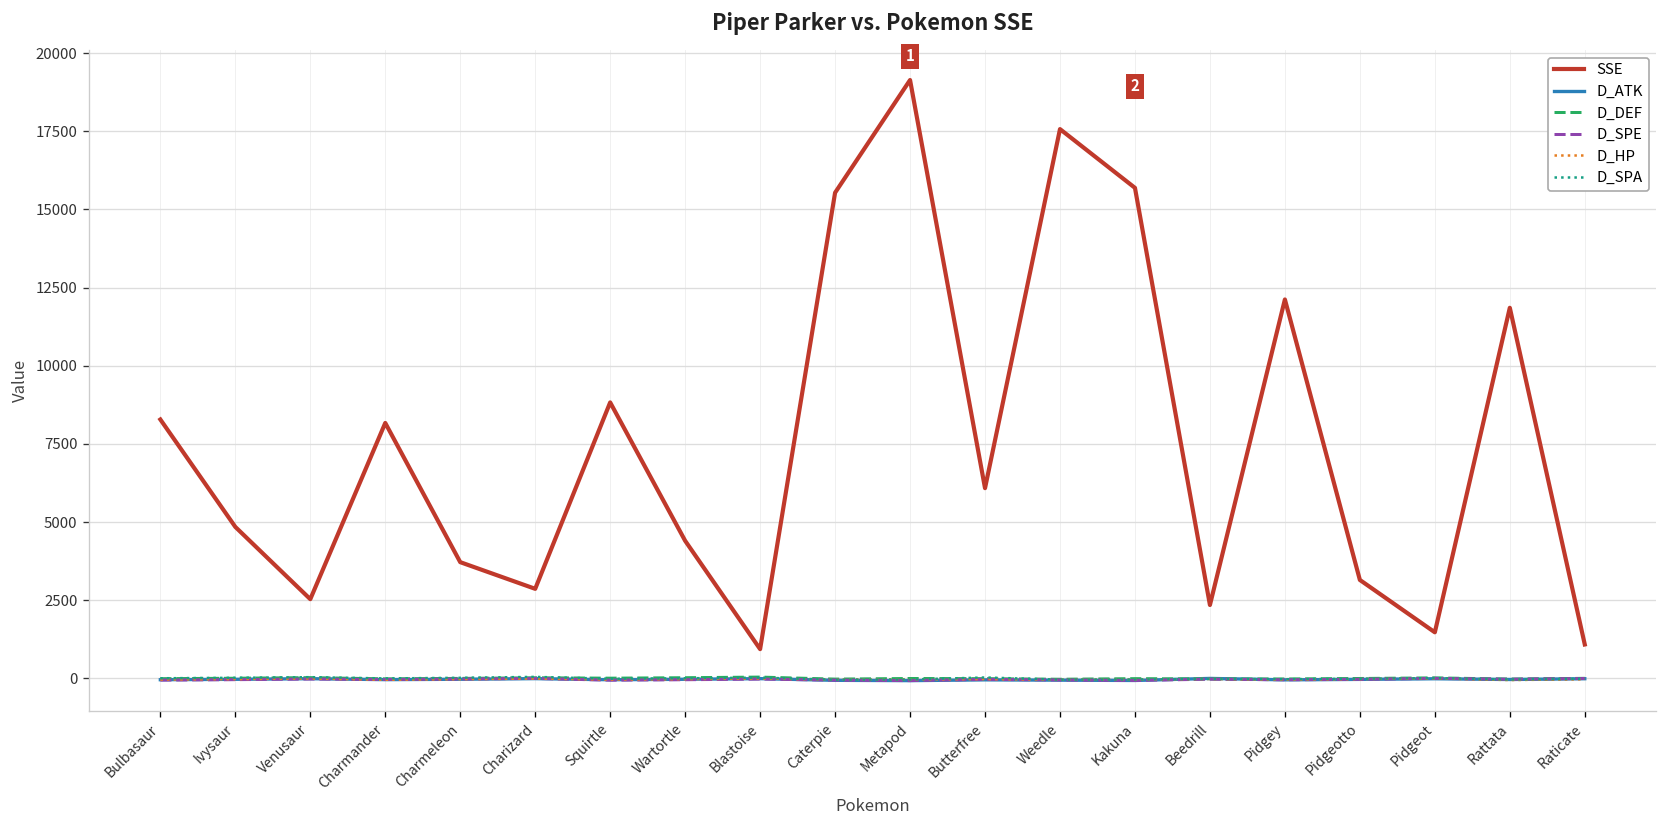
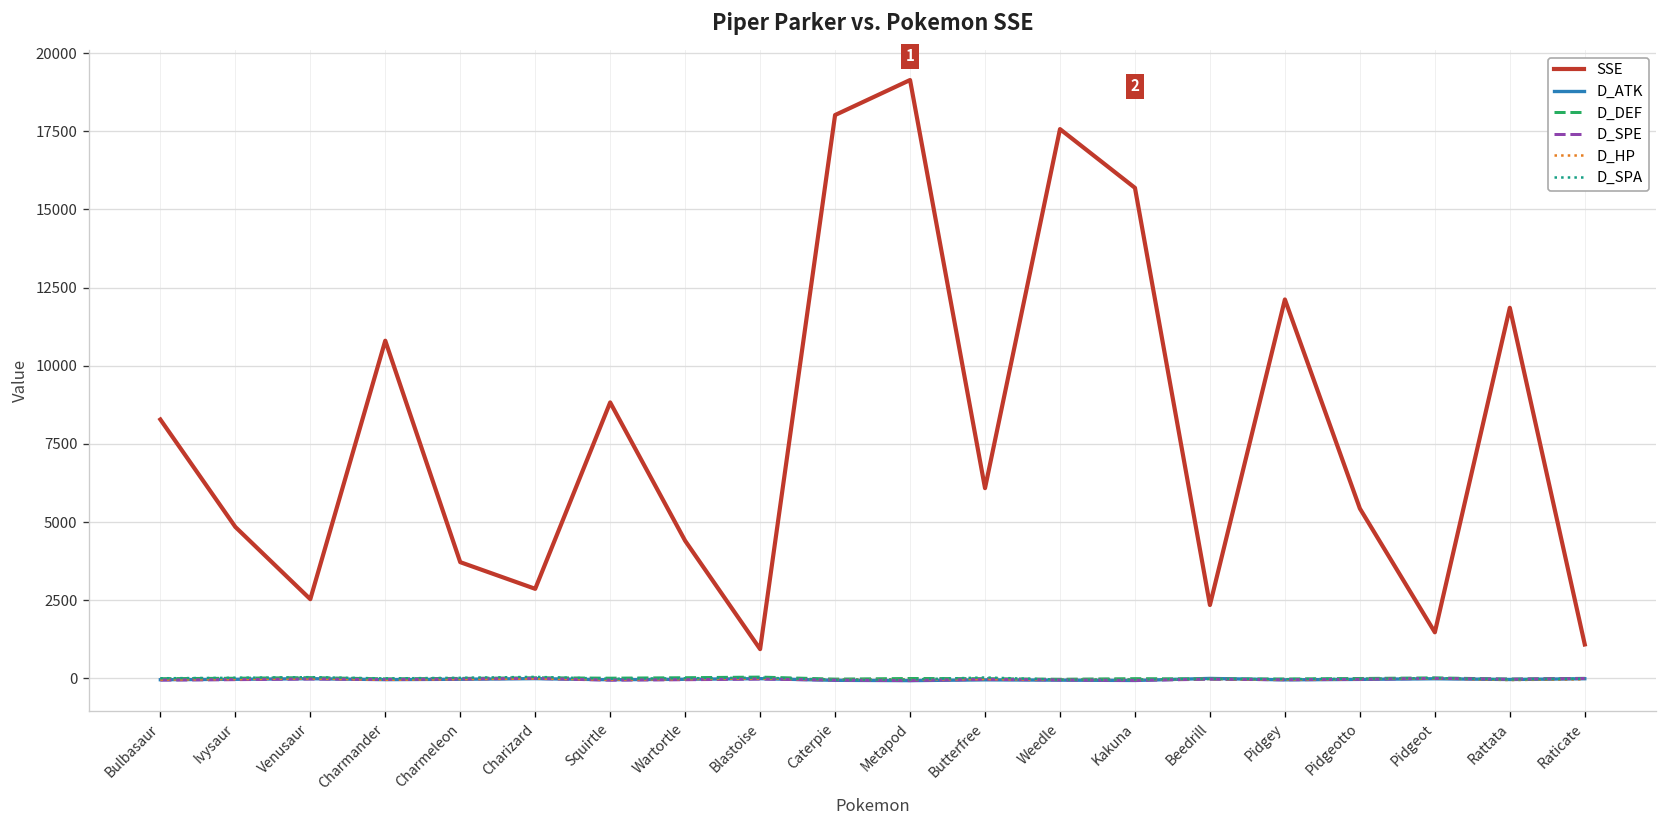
SSE, Charmander: 8200 -> 10800
SSE, Caterpie: 15500 -> 18000
SSE, Pidgeotto: 3100 -> 5400
